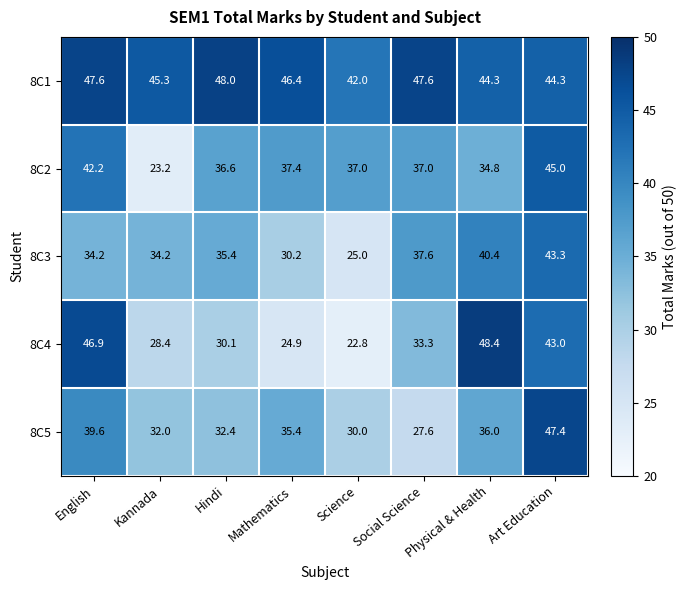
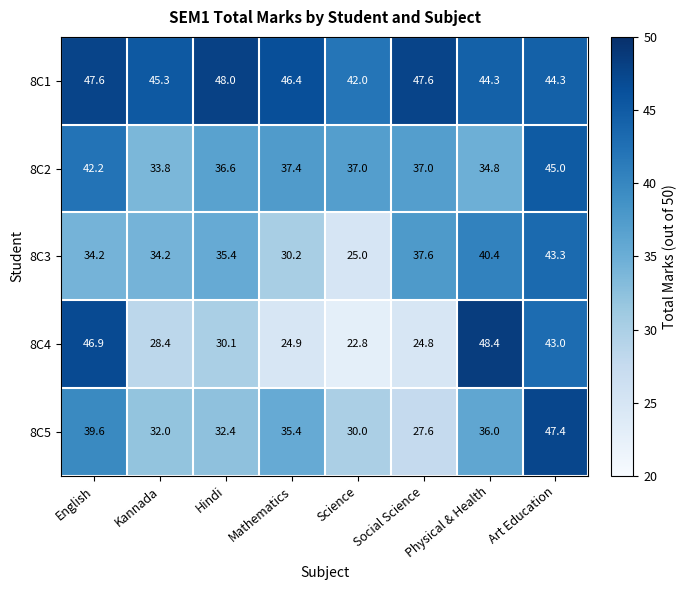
8C2, Kannada: 23.2 -> 33.8
8C4, Social Science: 33.3 -> 24.8
